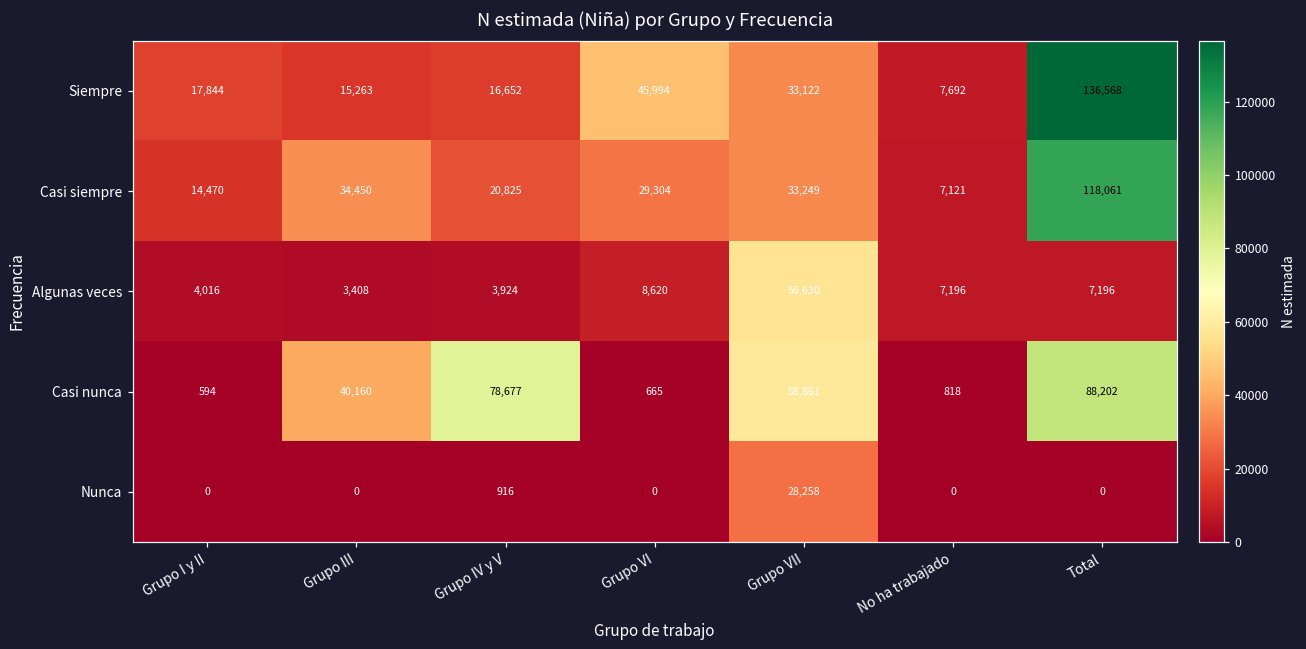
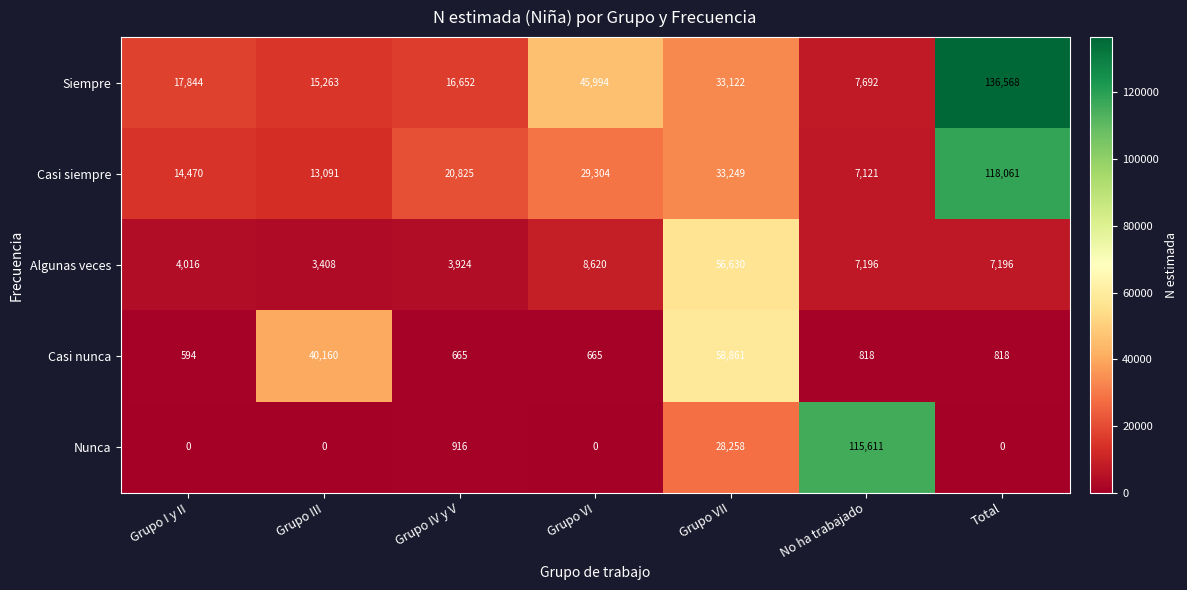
Casi siempre, Grupo III: 34,450 -> 13,091
Casi nunca, Grupo IV y V: 78,677 -> 665
Casi nunca, Total: 88,202 -> 818
Nunca, No ha trabajado: 0 -> 115,611
